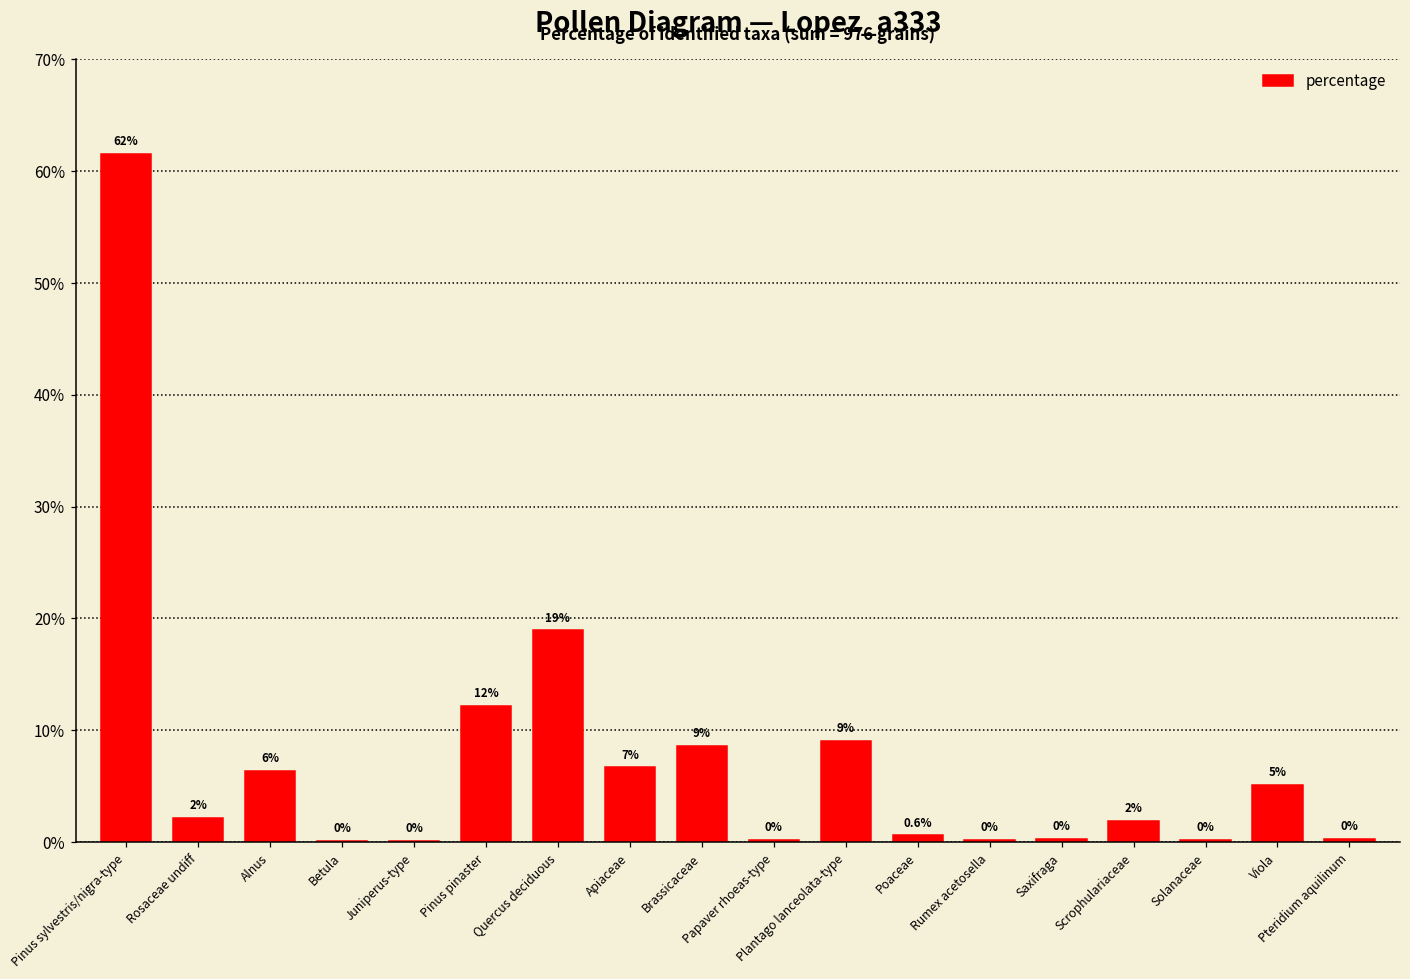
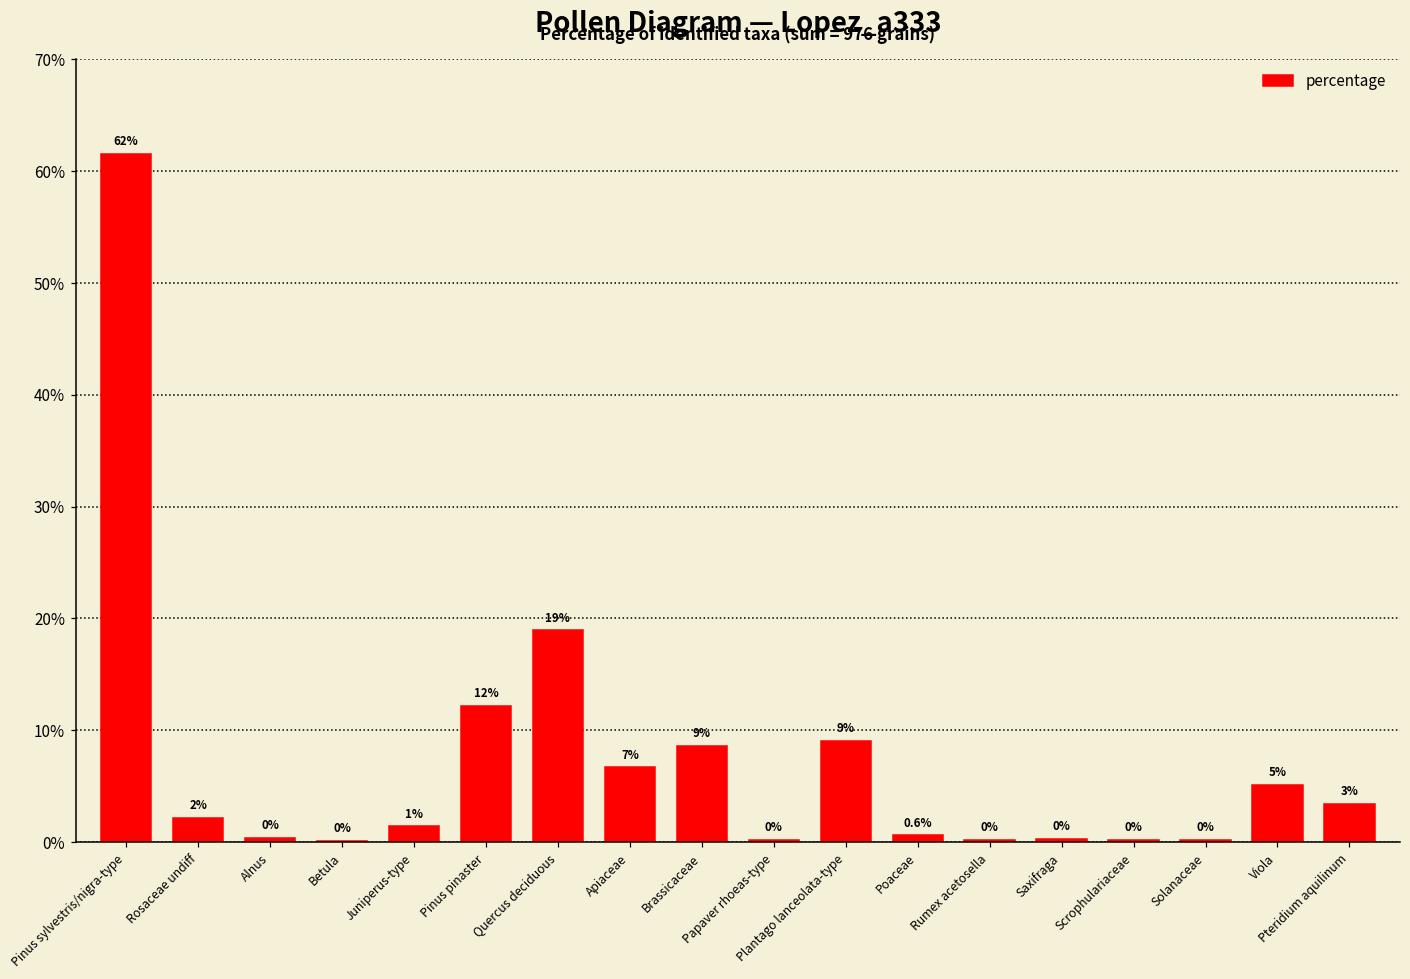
Alnus: 6% -> 0%
Juniperus-type: 0% -> 1%
Scrophulariaceae: 2% -> 0%
Pteridium aquilinum: 0% -> 3%
